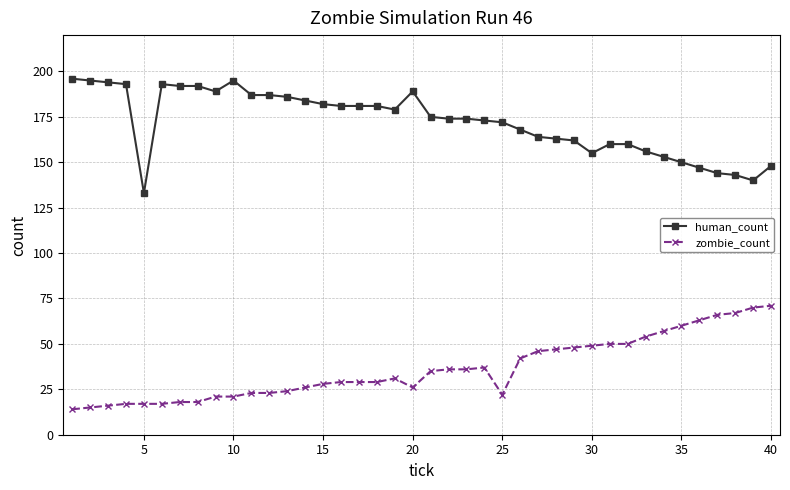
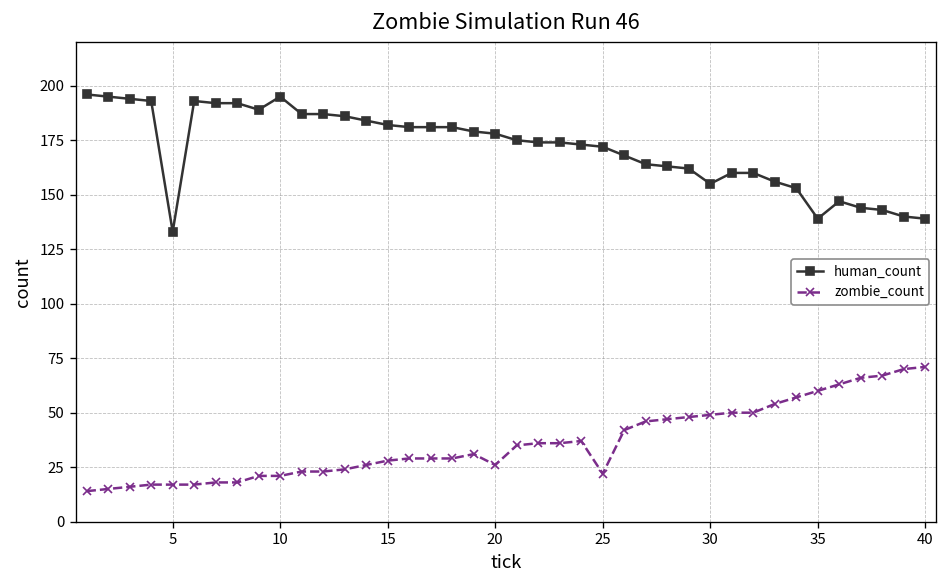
human_count, 20: 189 -> 178
human_count, 35: 150 -> 139
human_count, 40: 148 -> 139
